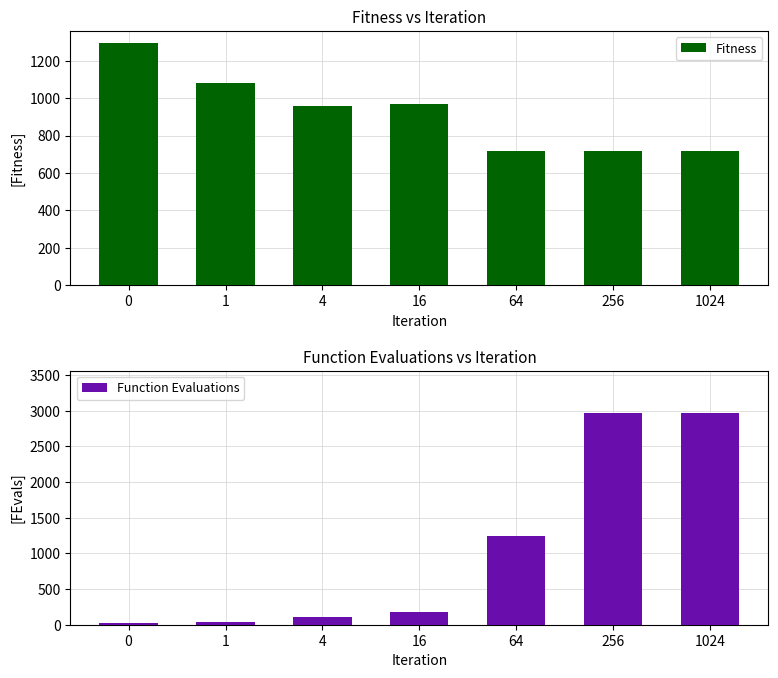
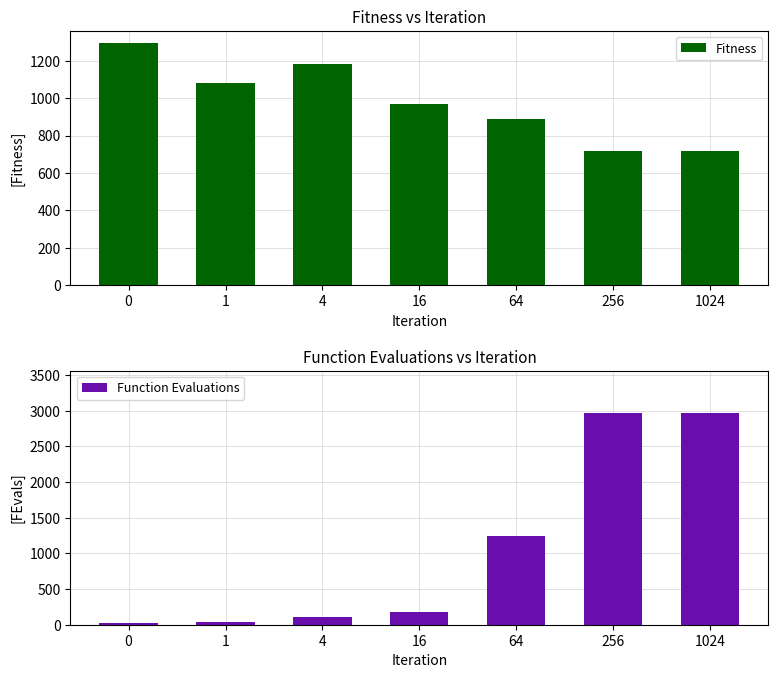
Fitness vs Iteration, 4: 960 -> 1180
Fitness vs Iteration, 64: 720 -> 890
